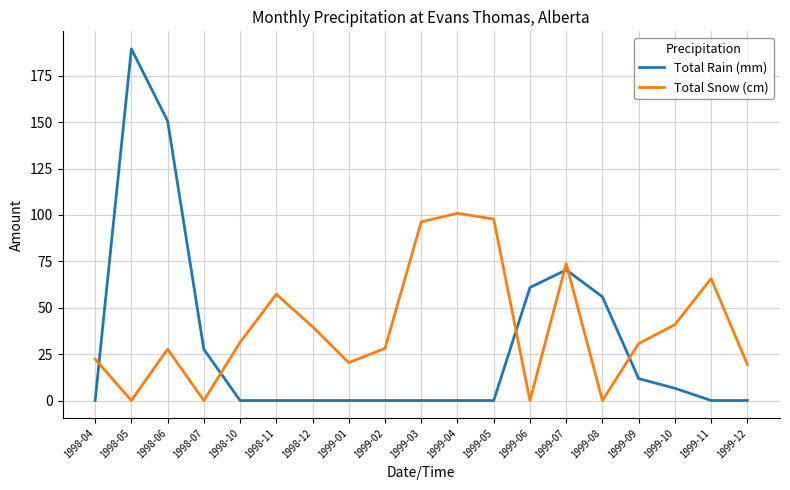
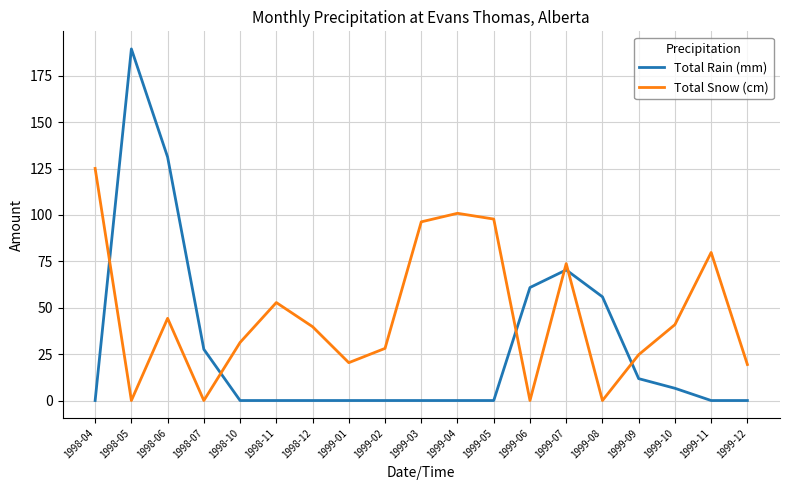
Total Snow (cm), 1998-04: 22 -> 125
Total Rain (mm), 1998-06: 151 -> 131
Total Snow (cm), 1998-06: 28 -> 44
Total Snow (cm), 1998-11: 57 -> 53
Total Snow (cm), 1999-09: 31 -> 25
Total Snow (cm), 1999-11: 66 -> 80
